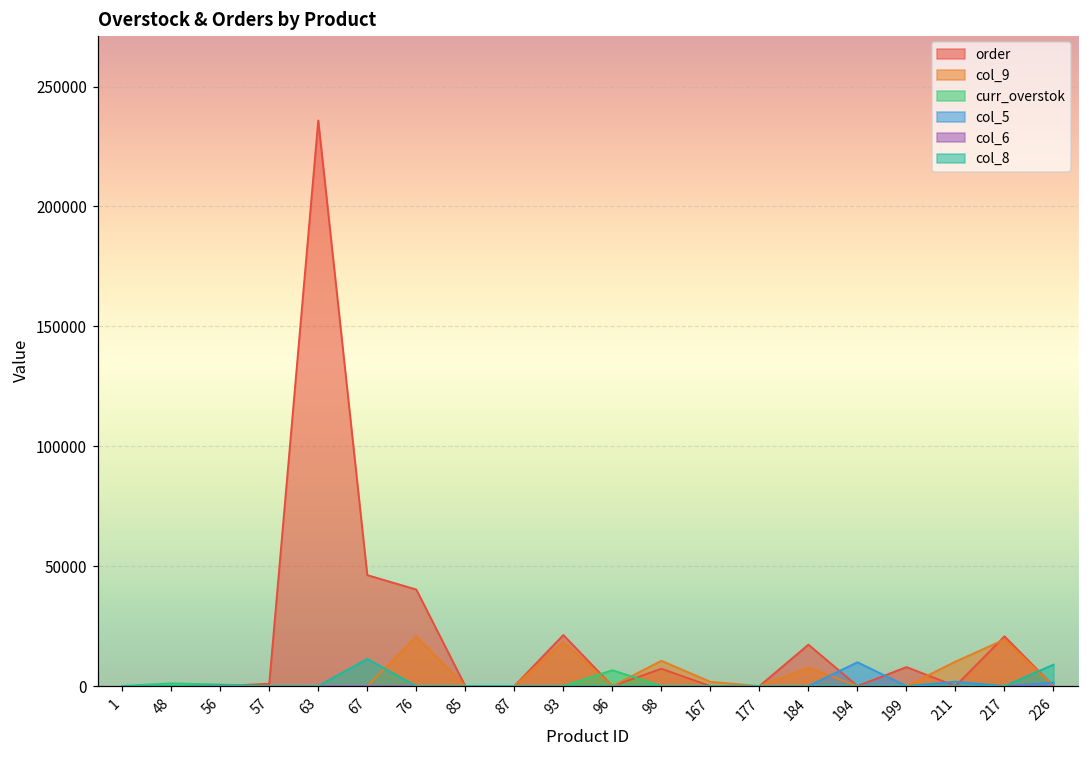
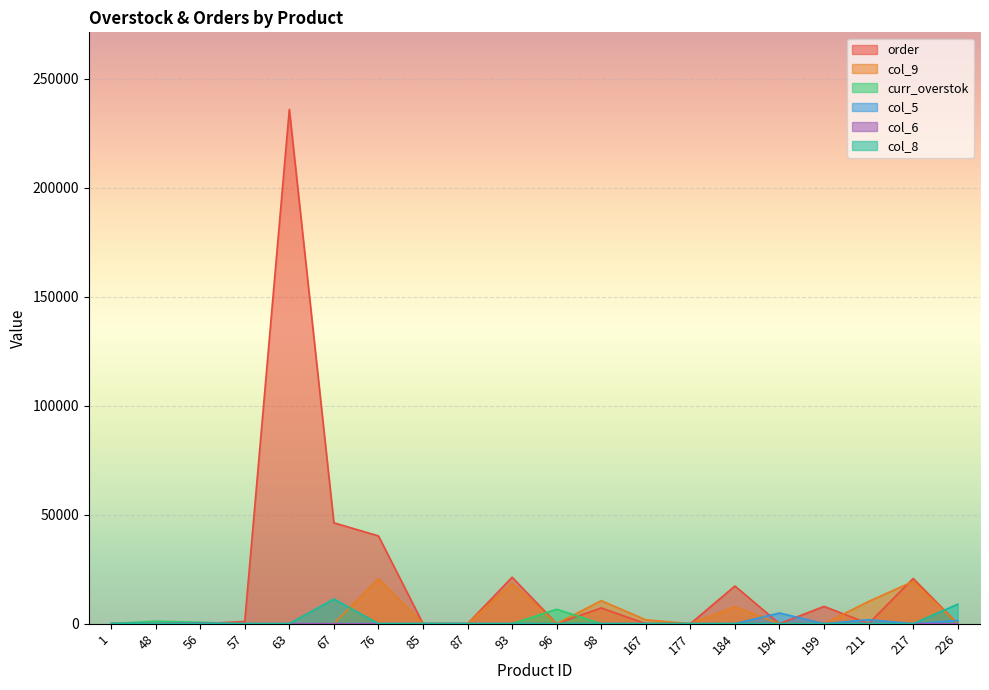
col_5, 194: 10000 -> 5000
